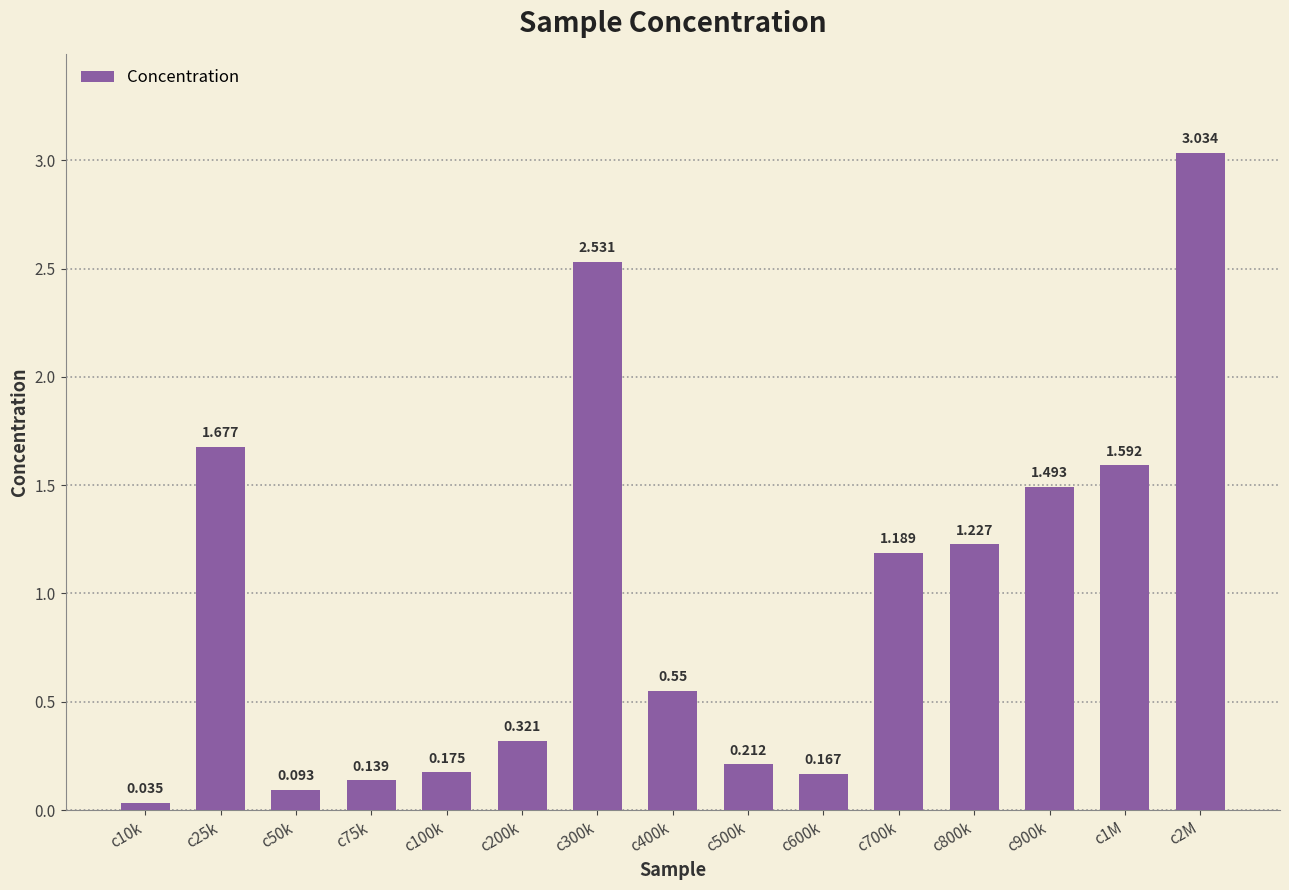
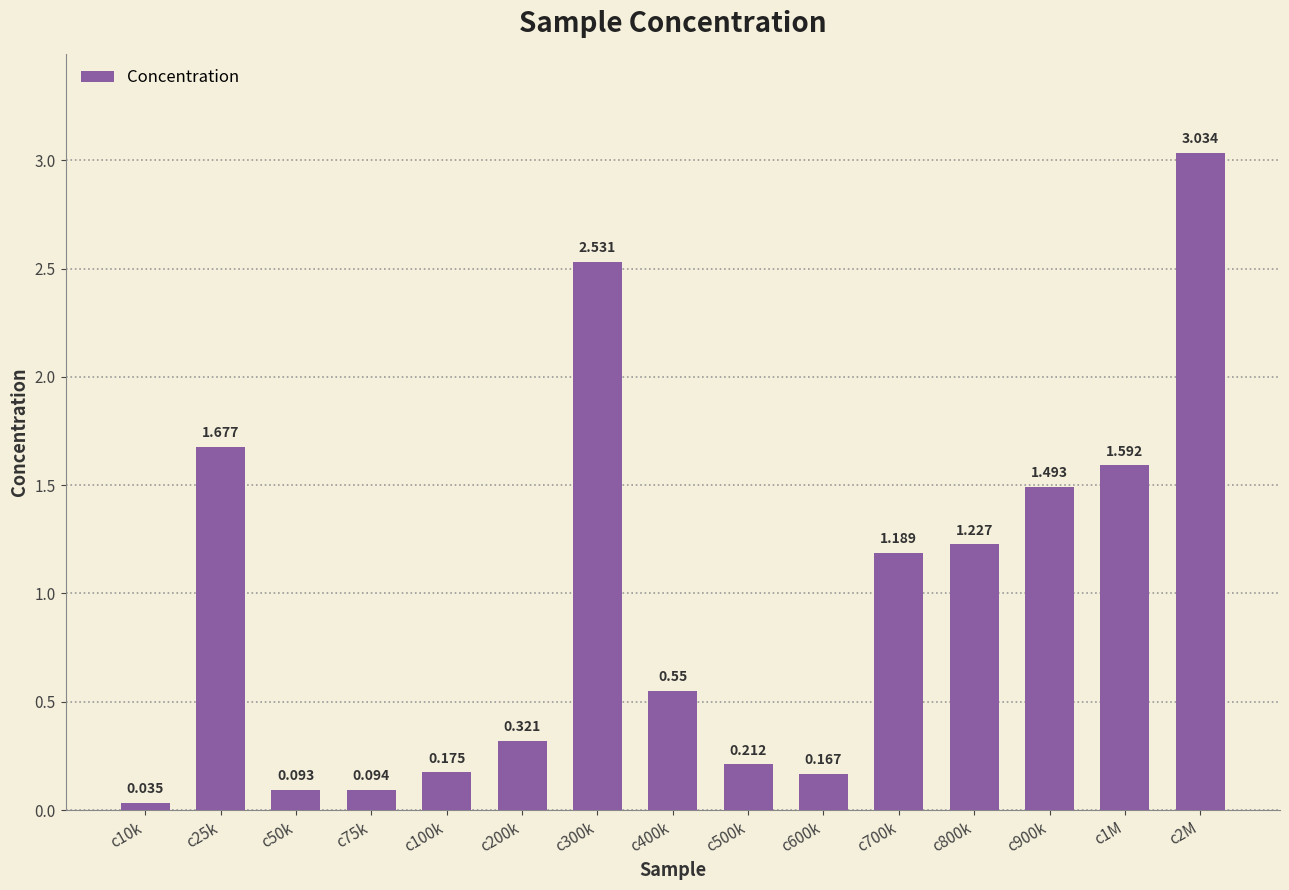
c75k: 0.139 -> 0.094
